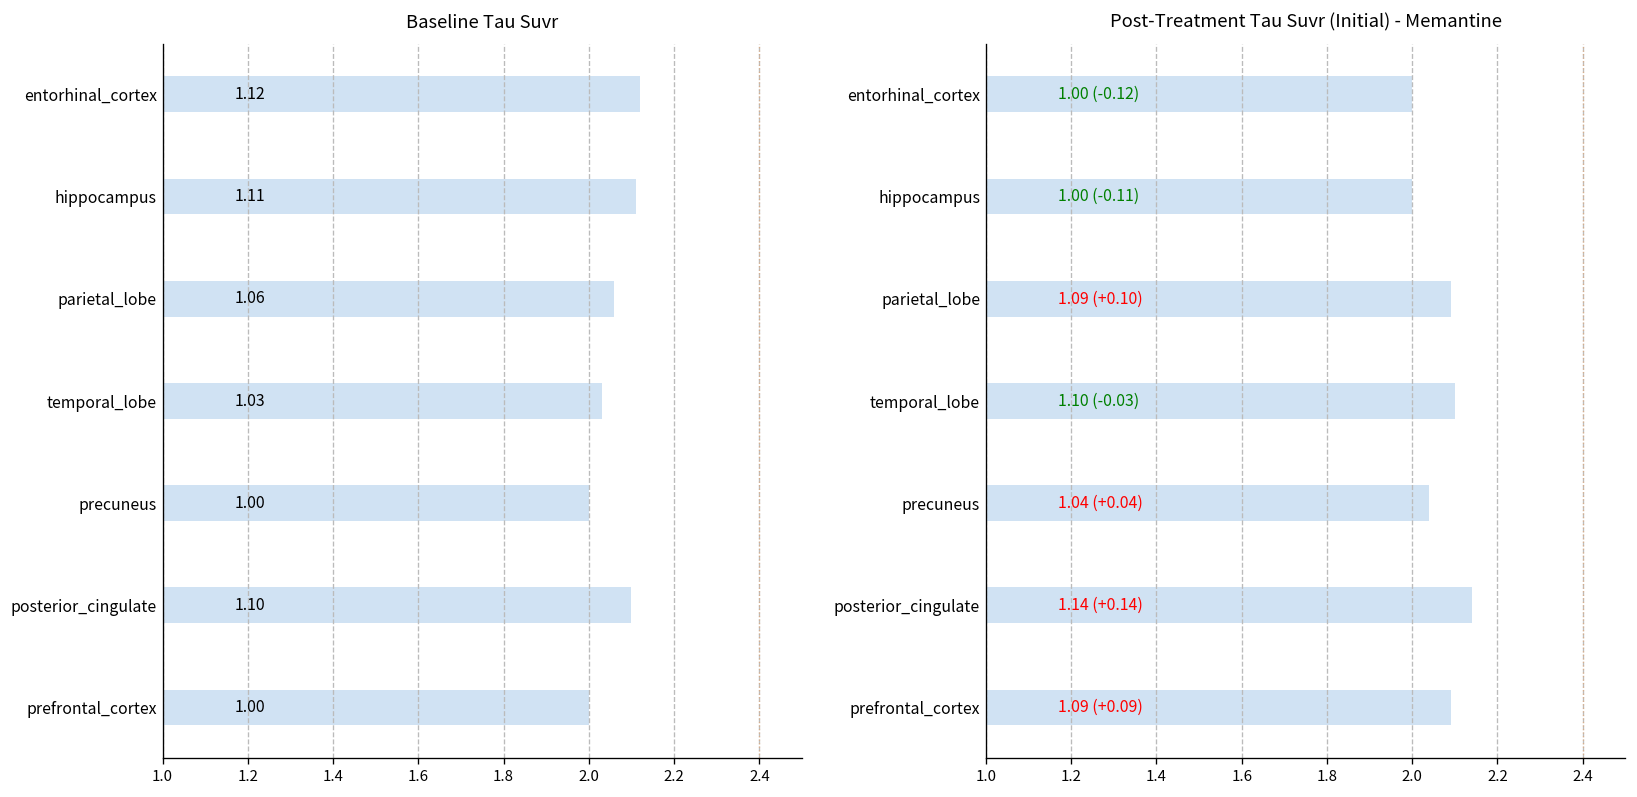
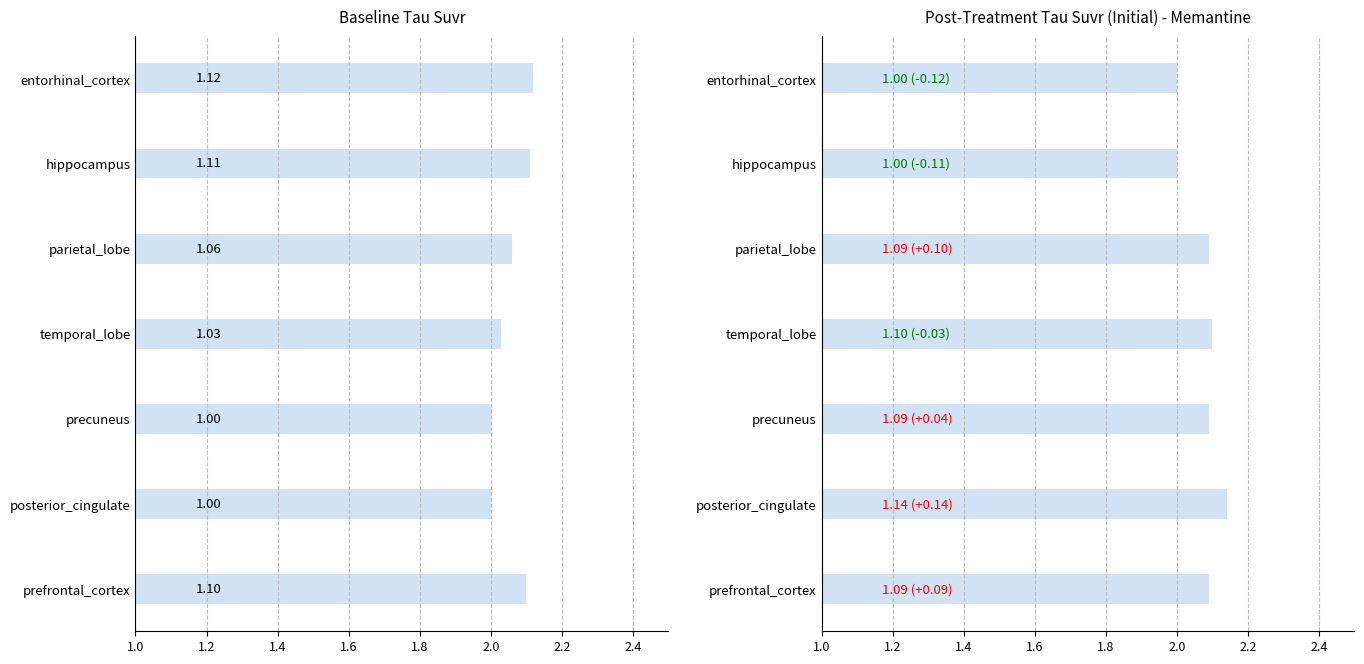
Baseline Tau Suvr, posterior_cingulate: 1.10 -> 1.00
Baseline Tau Suvr, prefrontal_cortex: 1.00 -> 1.10
Post-Treatment Tau Suvr (Initial) - Memantine, precuneus: 1.04 -> 1.09
